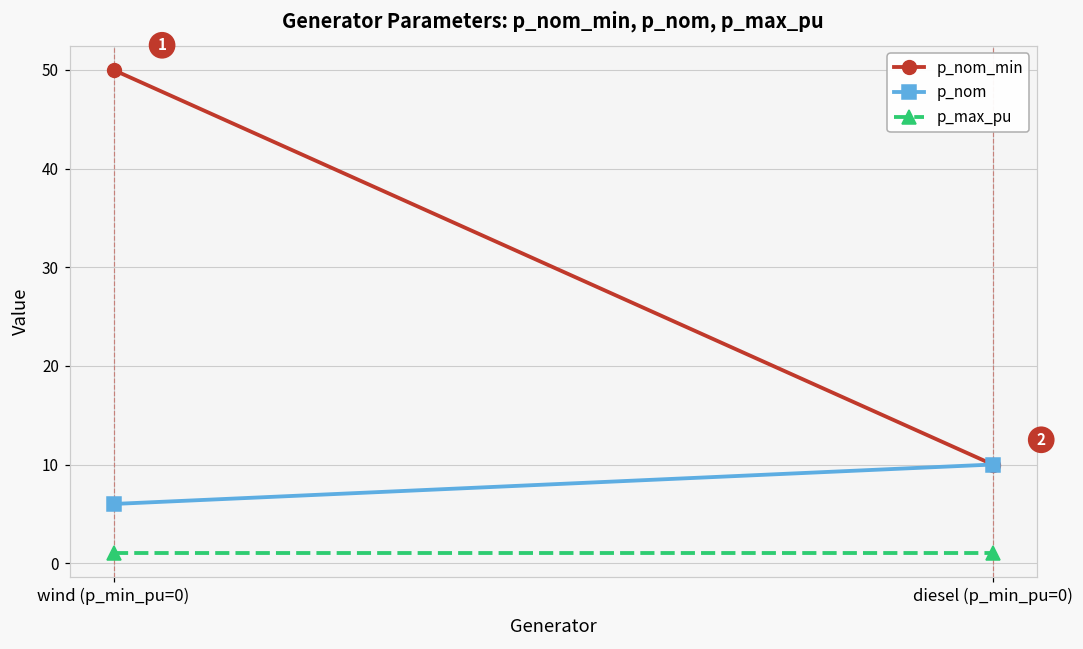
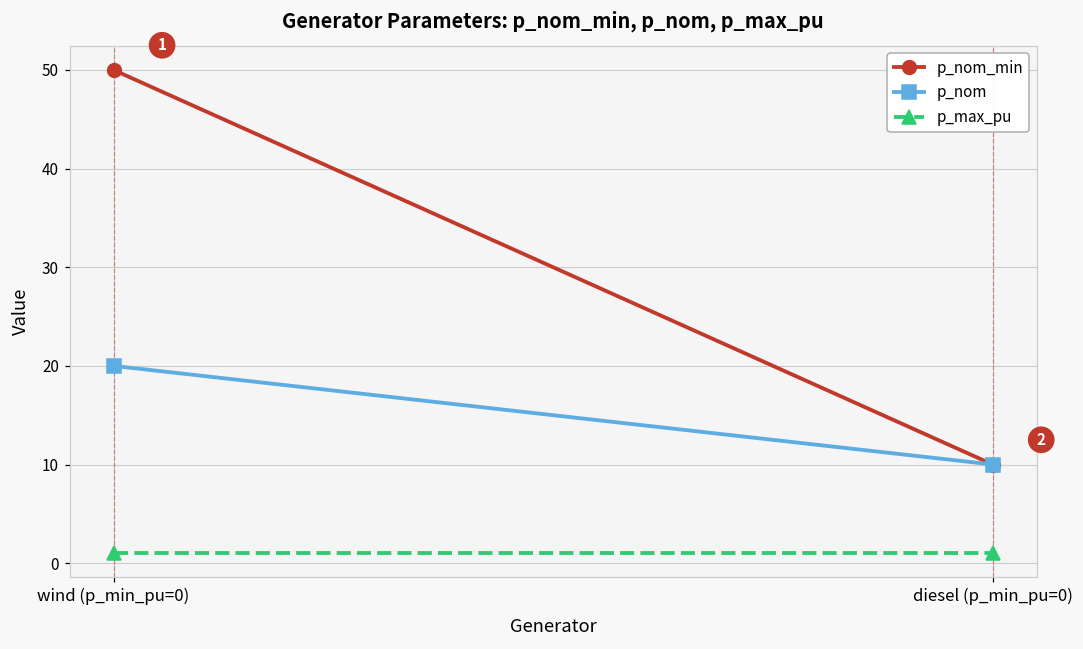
p_nom, wind (p_min_pu=0): 6 -> 20
